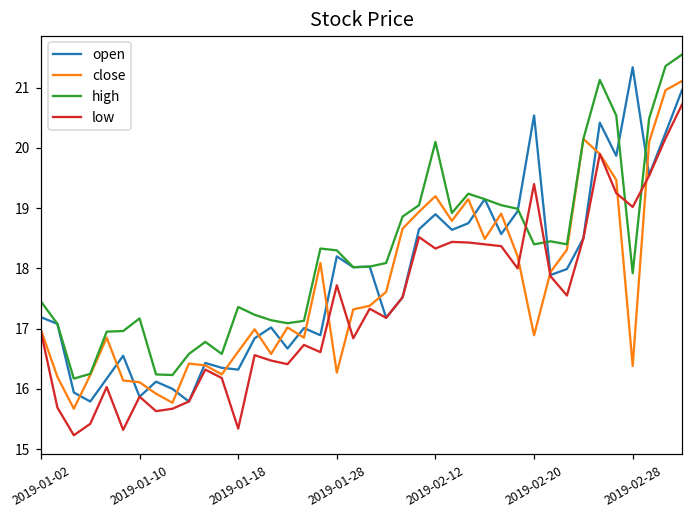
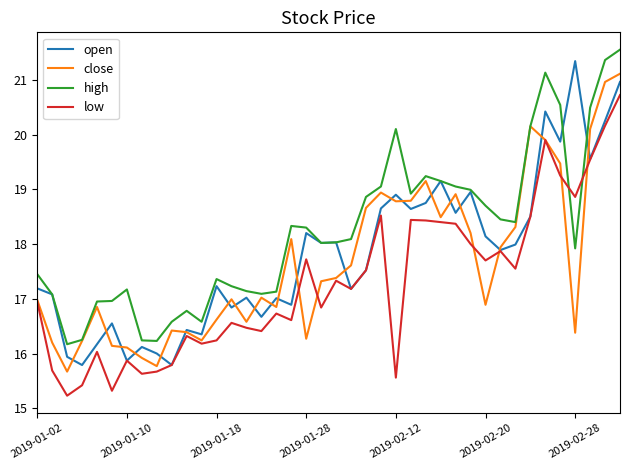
open, 2019-01-18: 16.3 -> 17.2
low, 2019-01-18: 15.3 -> 16.2
close, 2019-02-12: 19.2 -> 18.8
low, 2019-02-12: 18.3 -> 15.6
open, 2019-02-20: 20.5 -> 18.1
high, 2019-02-20: 18.4 -> 18.7
low, 2019-02-20: 19.4 -> 17.7
low, 2019-02-28: 19.0 -> 18.9
